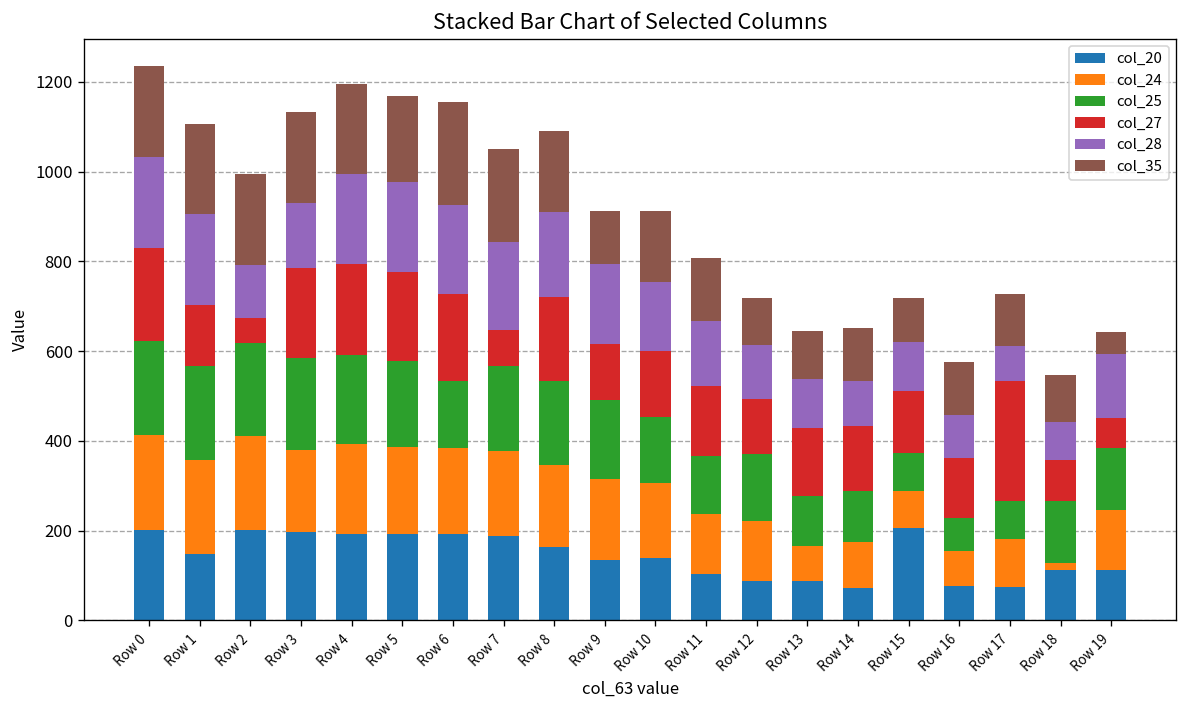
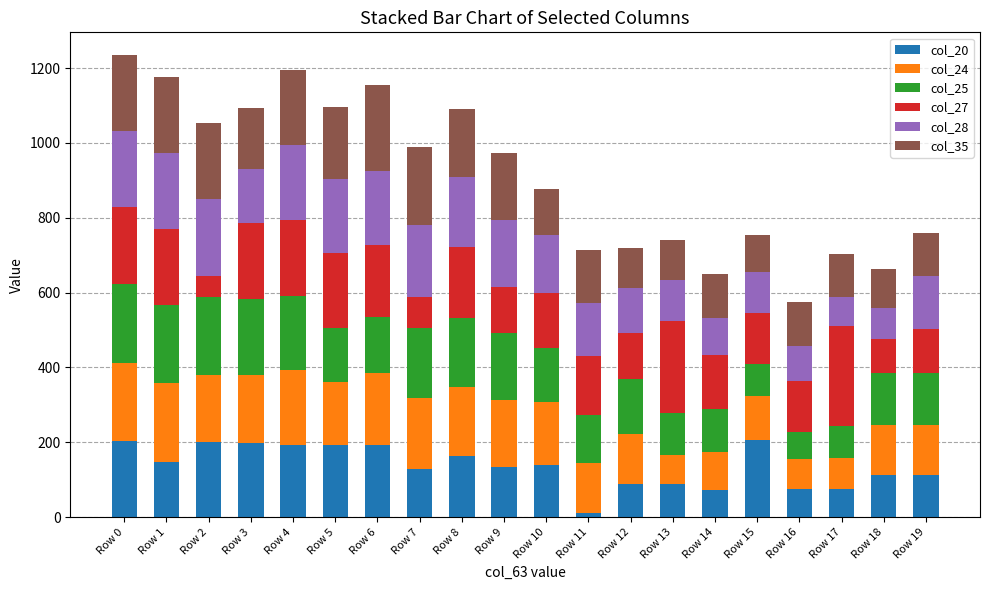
col_27, Row 1: 140 -> 210
col_24, Row 2: 210 -> 180
col_28, Row 2: 120 -> 200
col_35, Row 3: 200 -> 160
col_24, Row 5: 190 -> 170
col_25, Row 5: 190 -> 150
col_20, Row 7: 190 -> 130
col_35, Row 9: 120 -> 180
col_35, Row 10: 160 -> 120
col_20, Row 11: 100 -> 10
col_27, Row 13: 150 -> 250
col_24, Row 15: 80 -> 120
col_24, Row 17: 110 -> 80
col_24, Row 18: 10 -> 130
col_27, Row 19: 70 -> 120
col_35, Row 19: 50 -> 110
